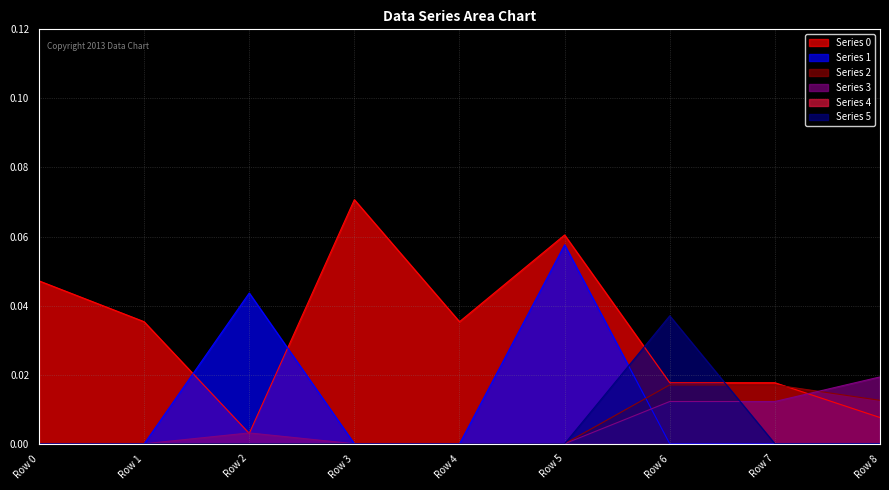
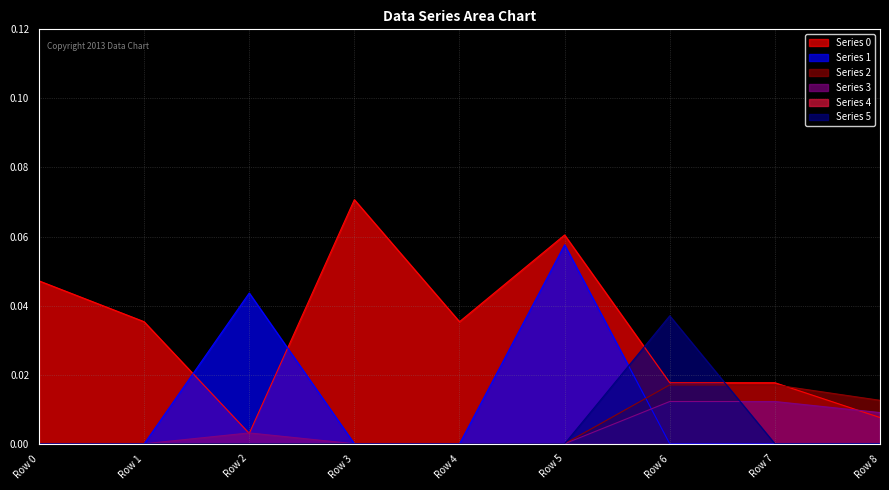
Series 3, Row 8: 0.019 -> 0.009
